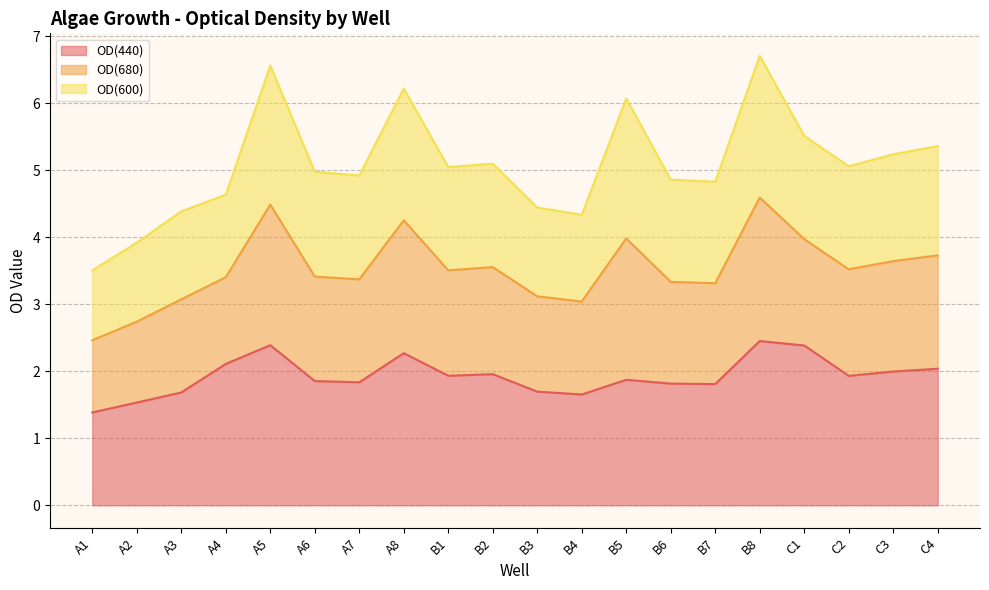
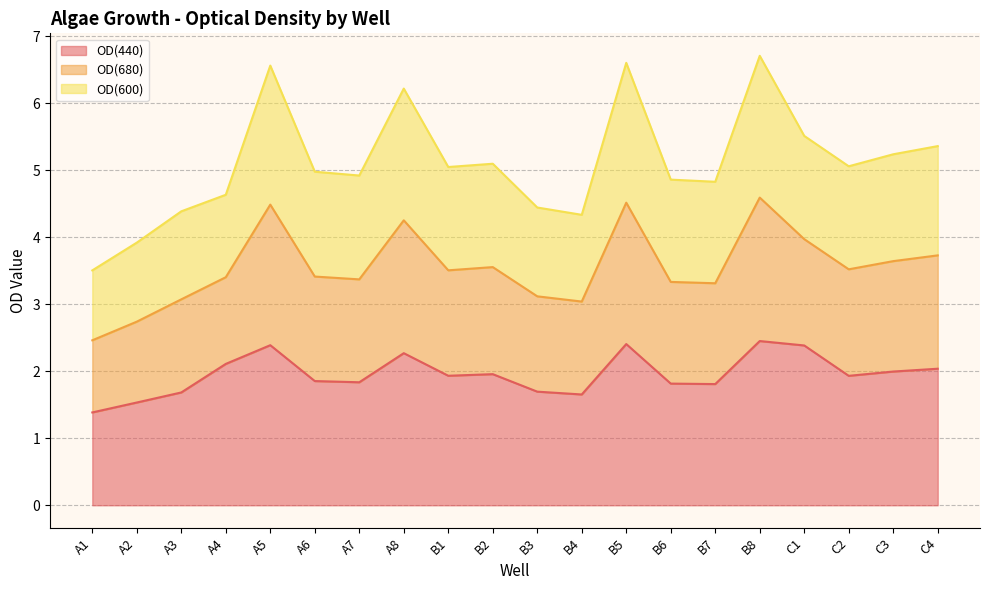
OD(440), B5: 1.9 -> 2.4
